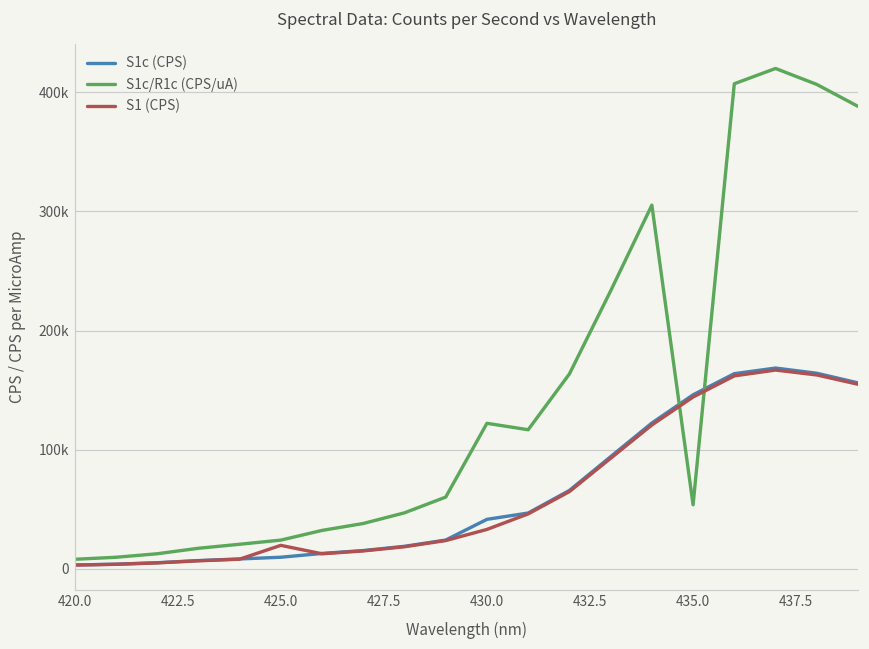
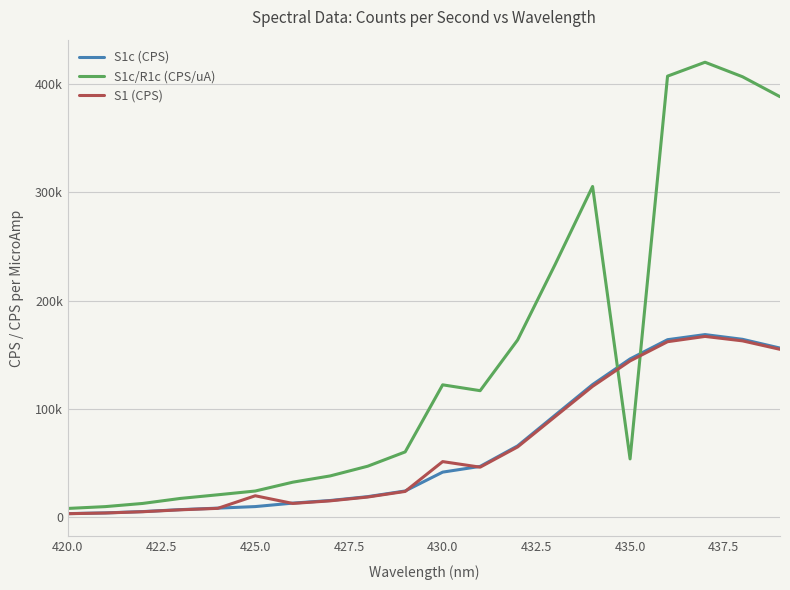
S1 (CPS), 430.0: 33000 -> 51000
